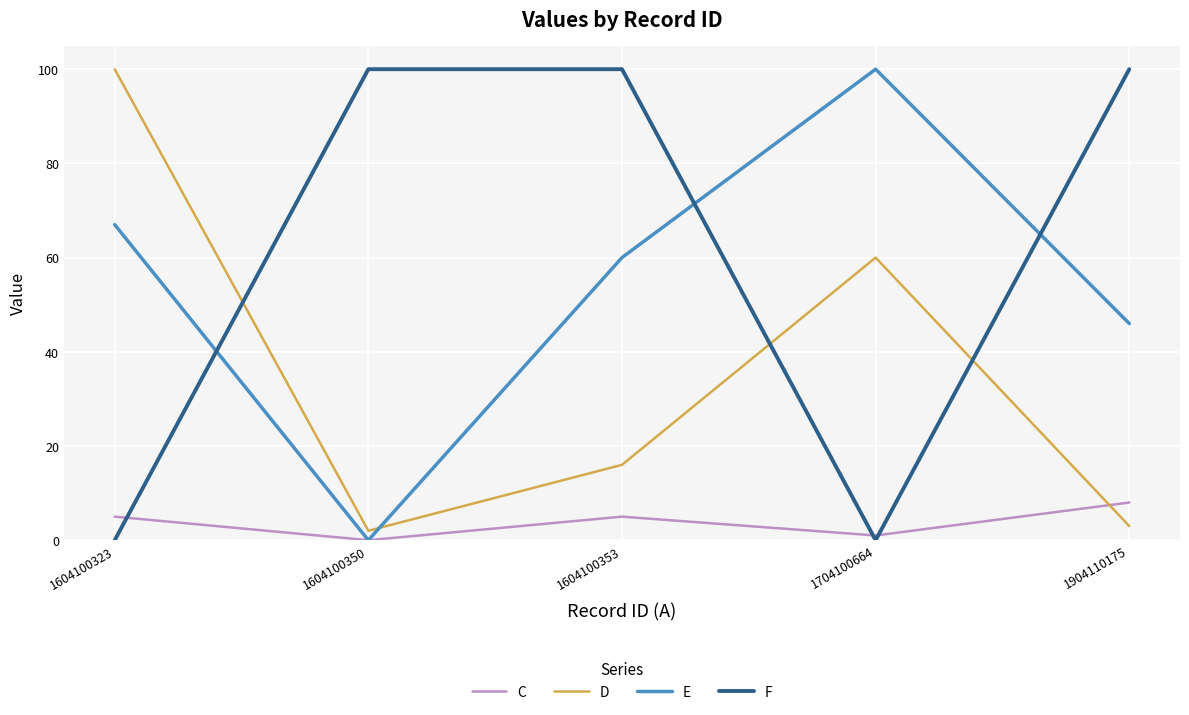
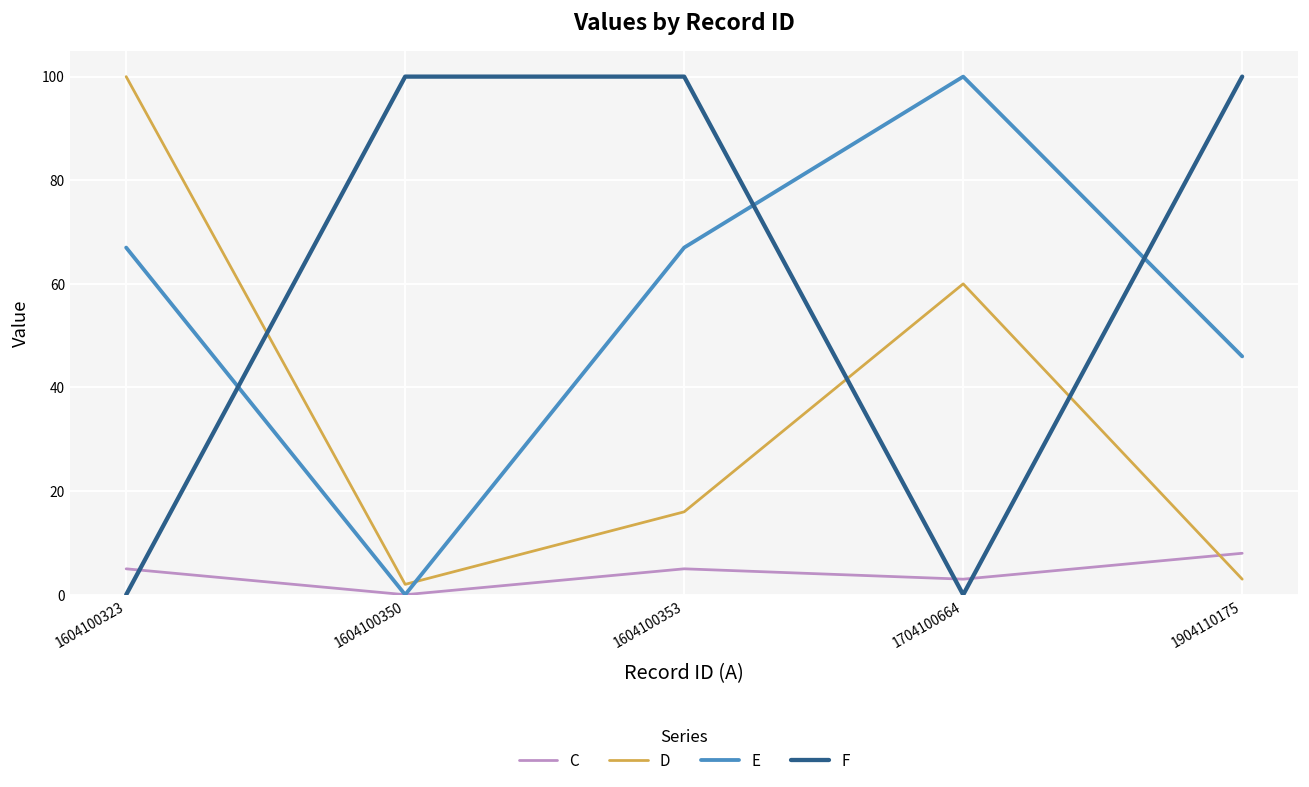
E, 1604100353: 60 -> 67
C, 1704100664: 1 -> 3
